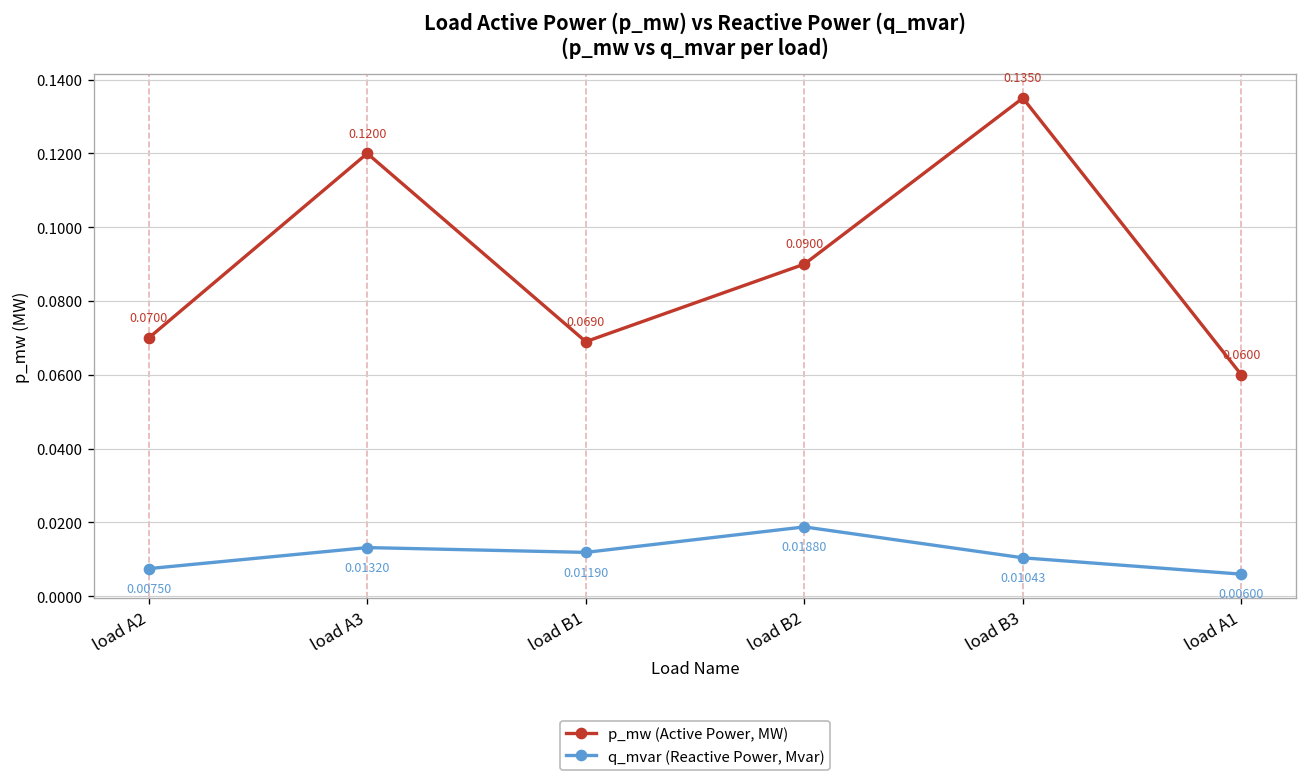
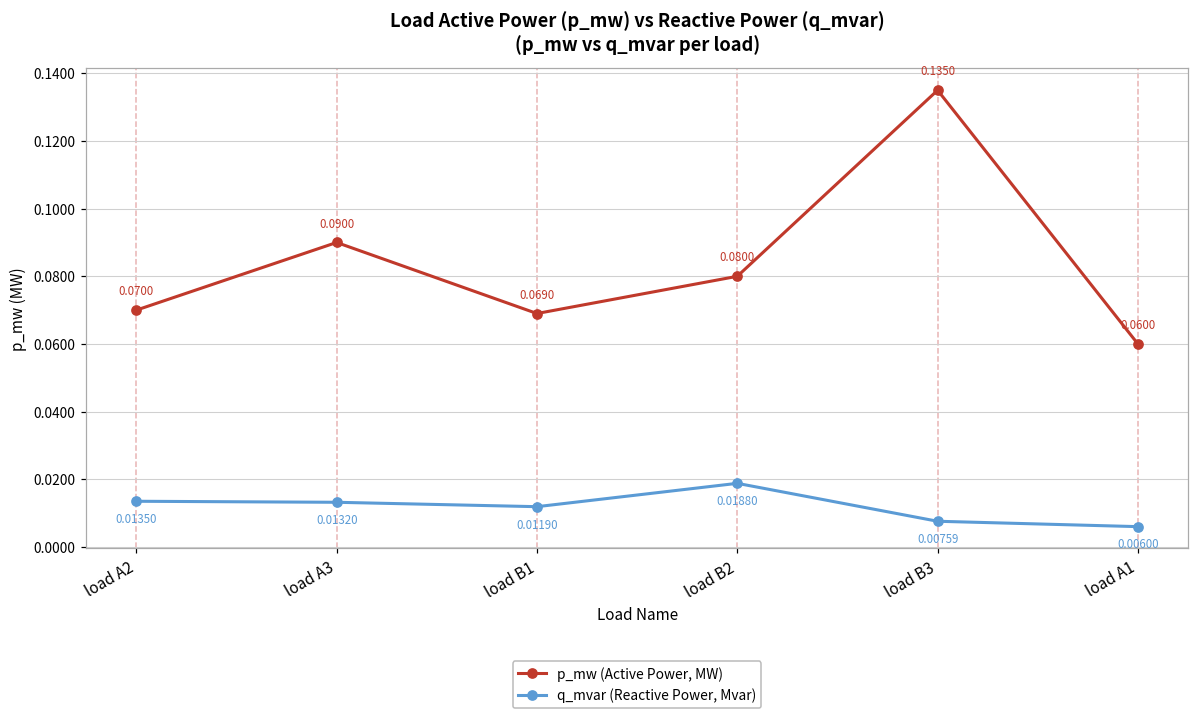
q_mvar (Reactive Power, Mvar), load A2: 0.00750 -> 0.01350
p_mw (Active Power, MW), load A3: 0.1200 -> 0.0900
p_mw (Active Power, MW), load B2: 0.0900 -> 0.0800
q_mvar (Reactive Power, Mvar), load B3: 0.01043 -> 0.00759
